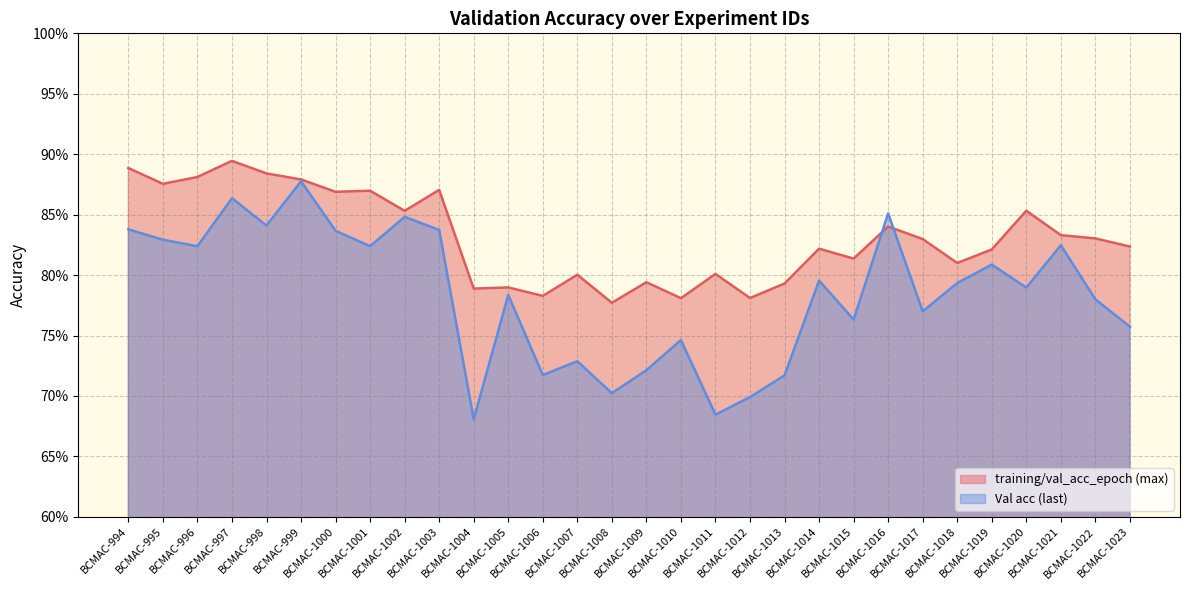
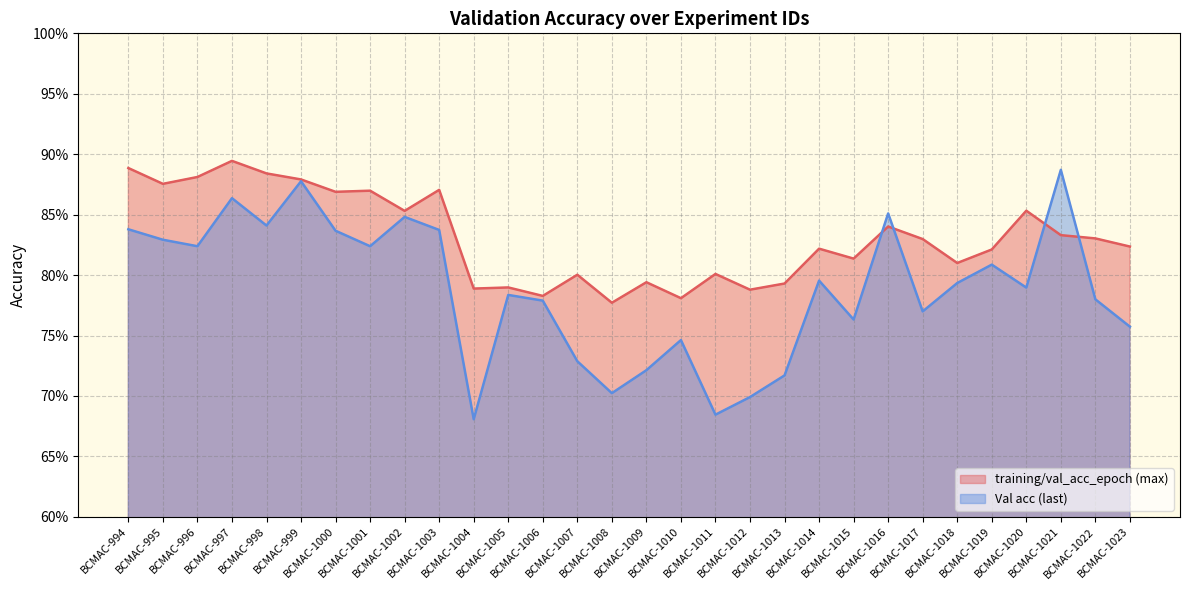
Val acc (last), BCMAC-1006: 71.7% -> 77.9%
training/val_acc_epoch (max), BCMAC-1012: 78.1% -> 78.8%
Val acc (last), BCMAC-1021: 82.5% -> 88.7%
